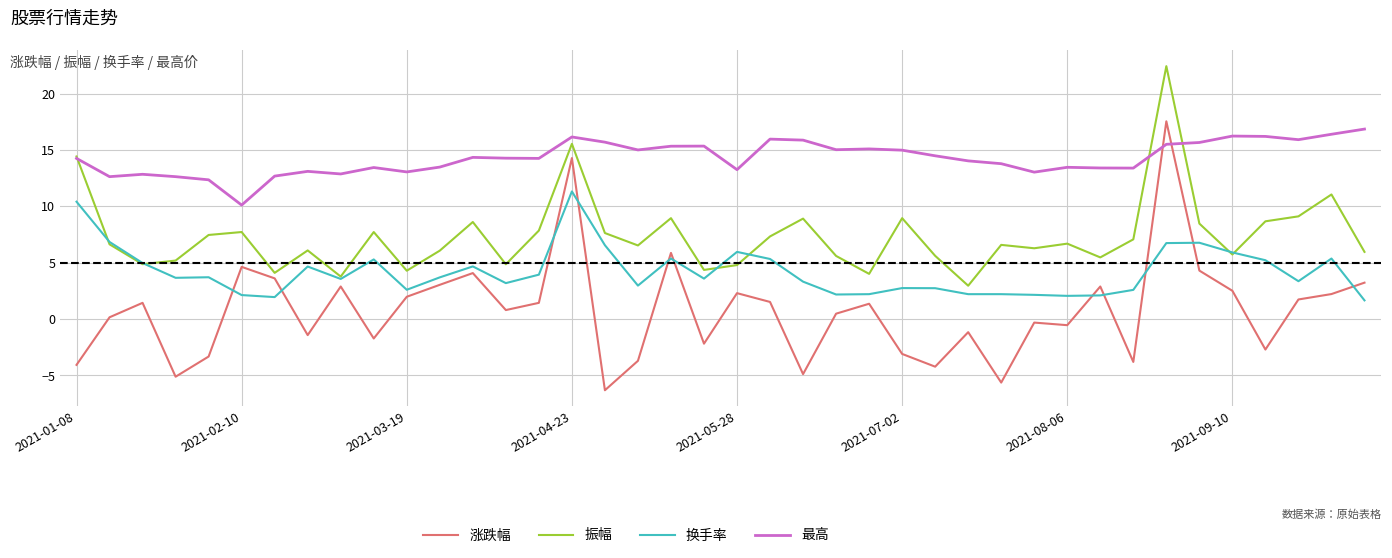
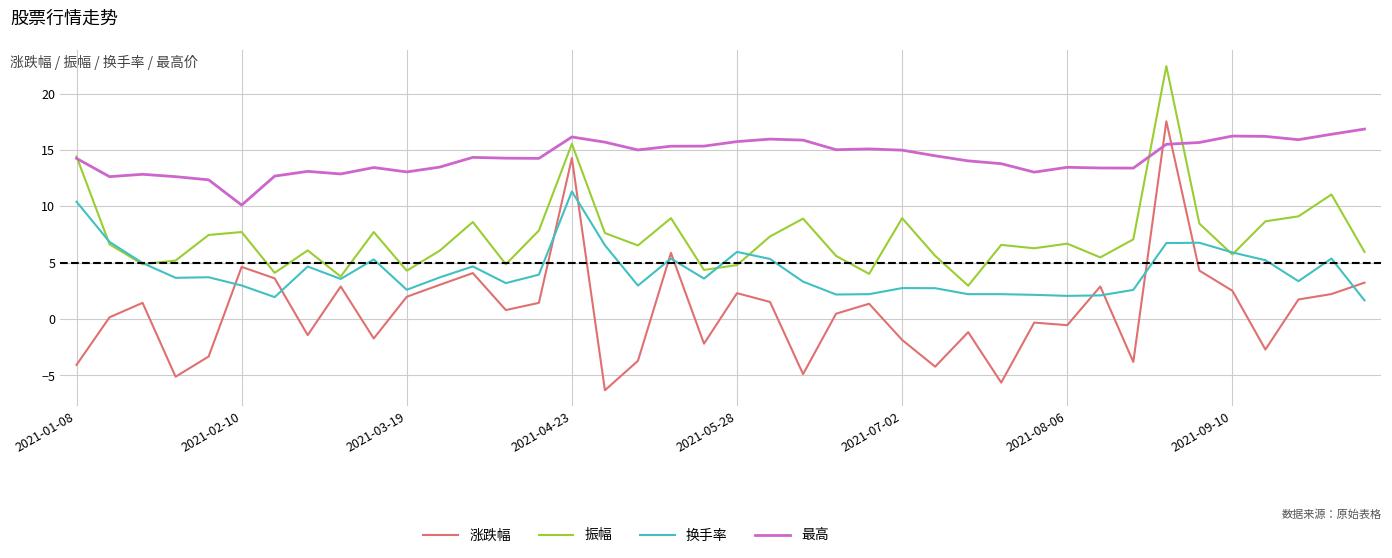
换手率, 2021-02-10: 2.1 -> 3.0
最高, 2021-05-28: 13.3 -> 15.7
涨跌幅, 2021-07-02: -3.1 -> -1.9
